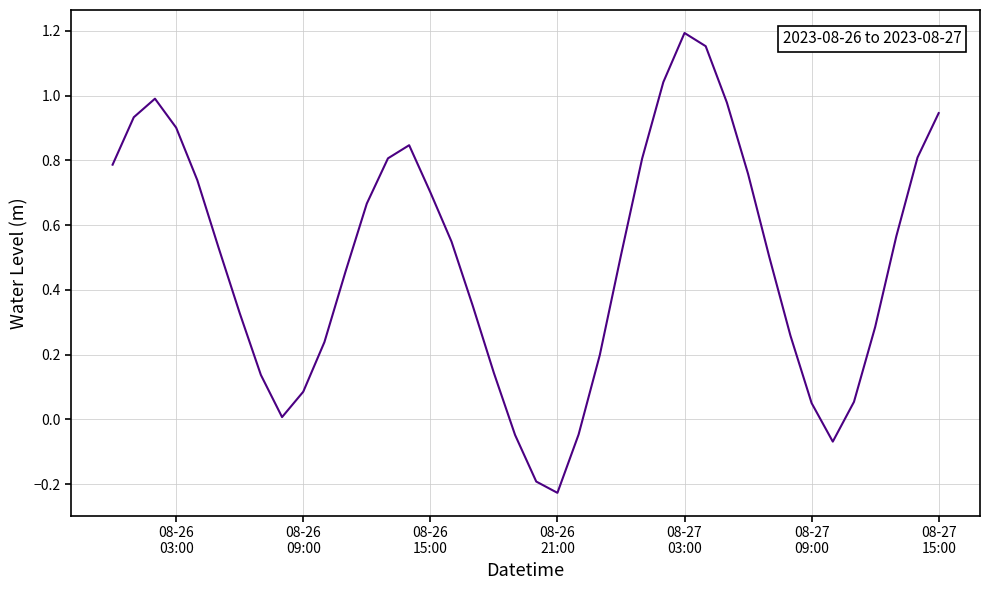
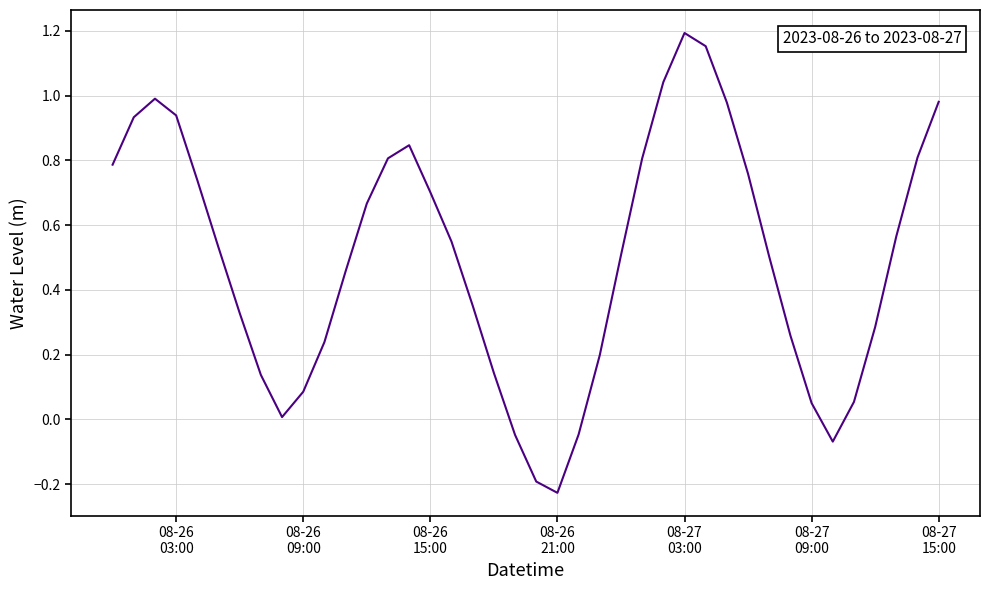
08-26 03:00: 0.90 -> 0.94
08-27 15:00: 0.95 -> 0.98
